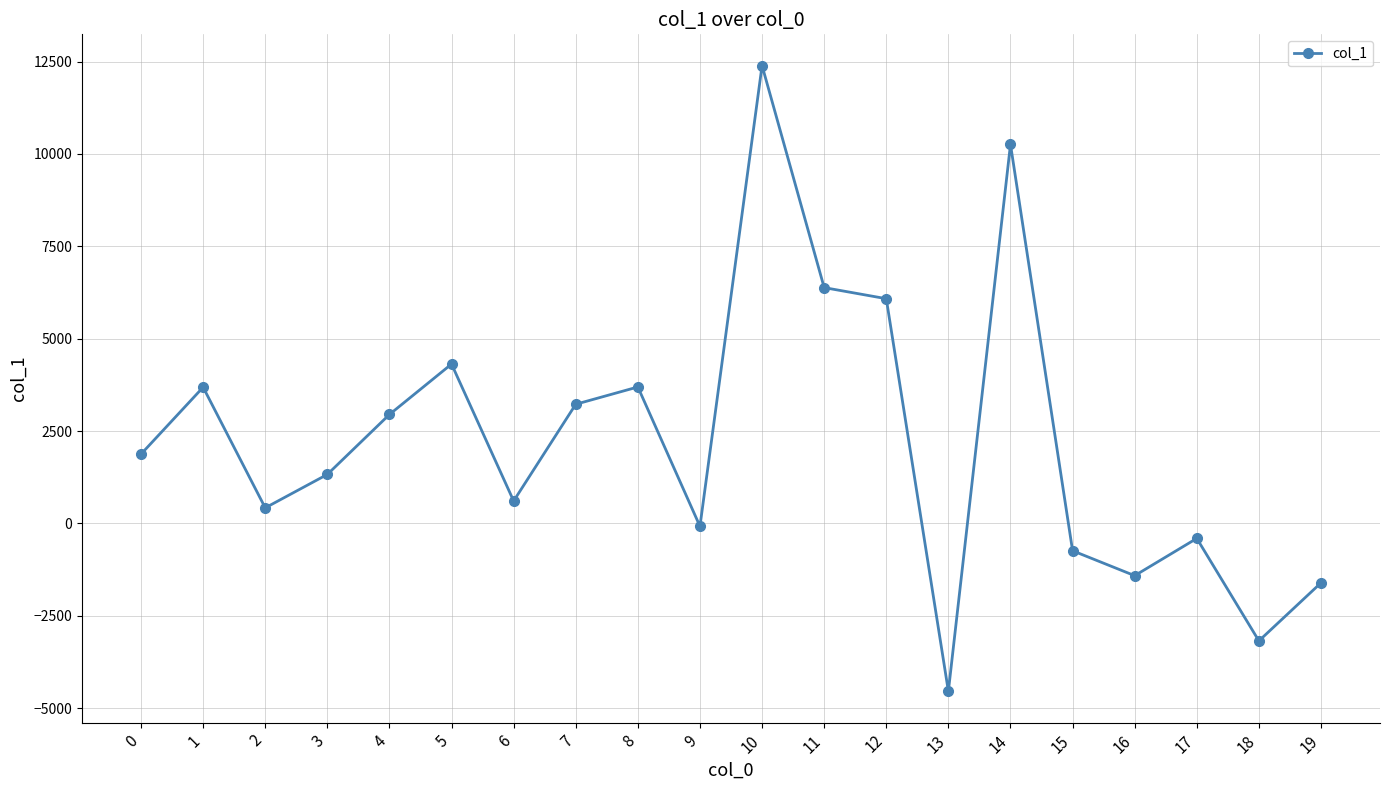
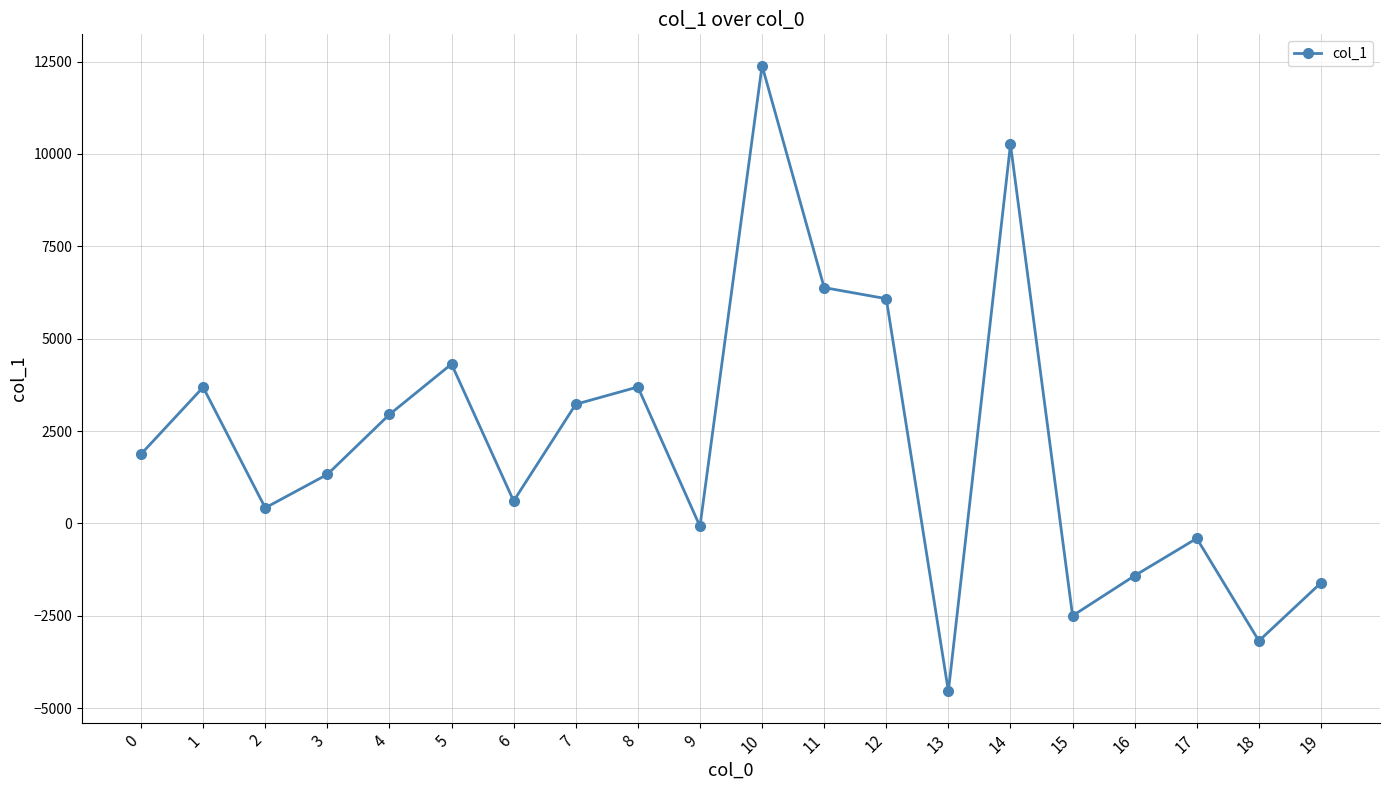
15: -700 -> -2500
